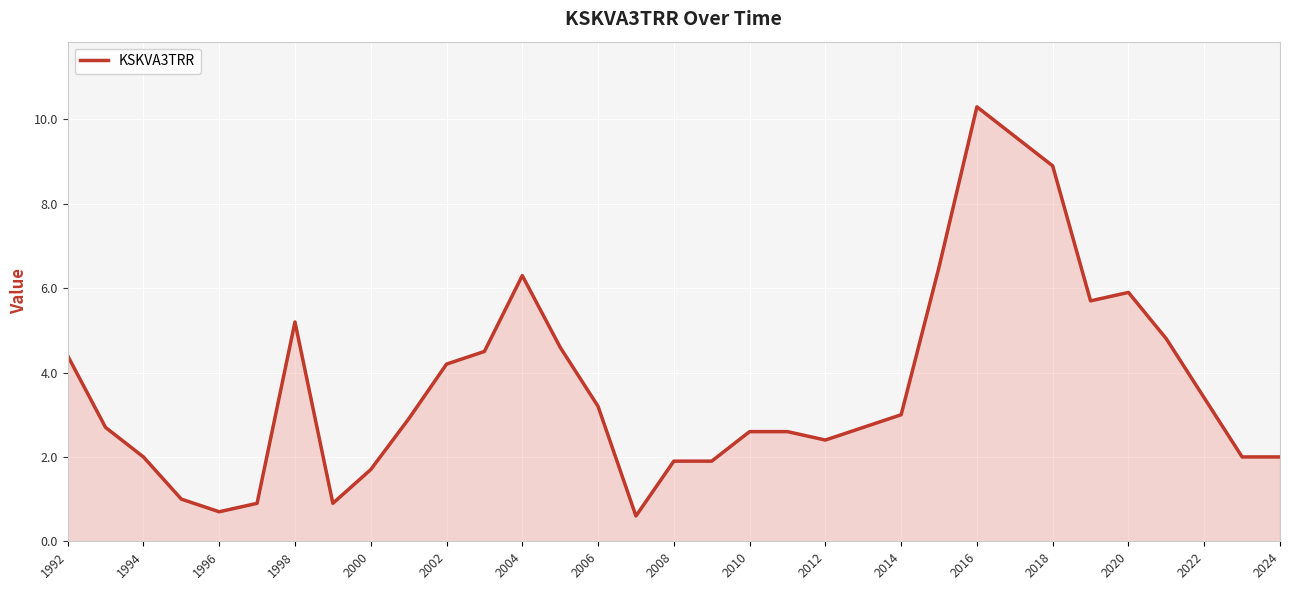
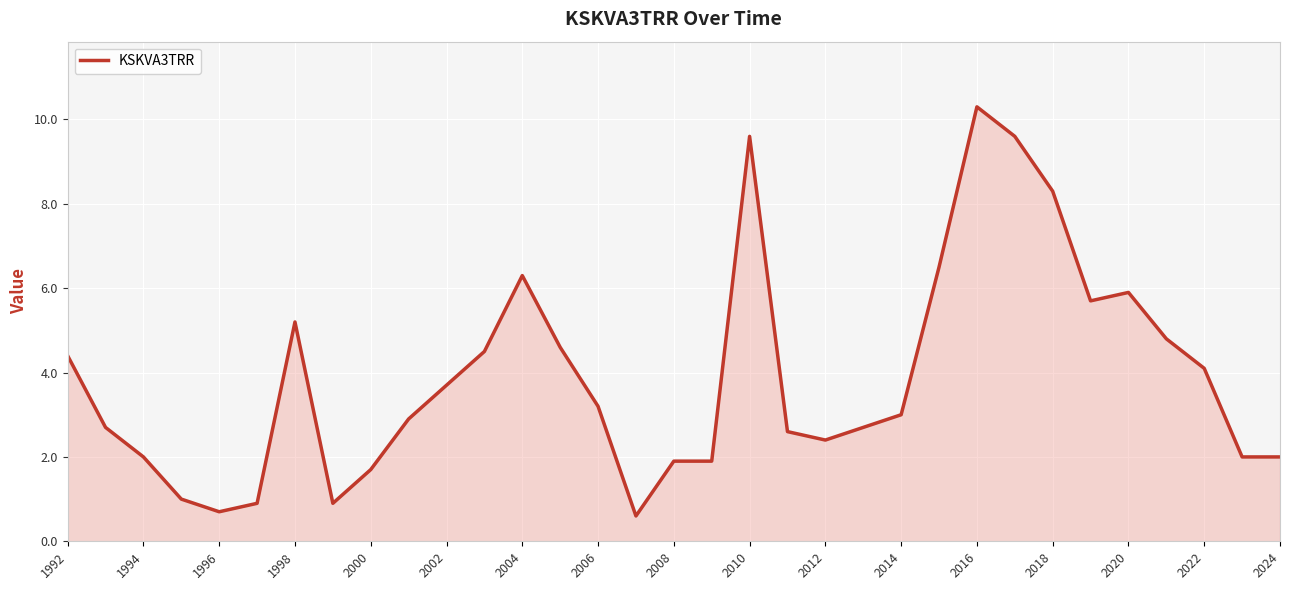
2002: 4.2 -> 3.7
2010: 2.6 -> 9.6
2018: 8.9 -> 8.3
2022: 3.4 -> 4.1
